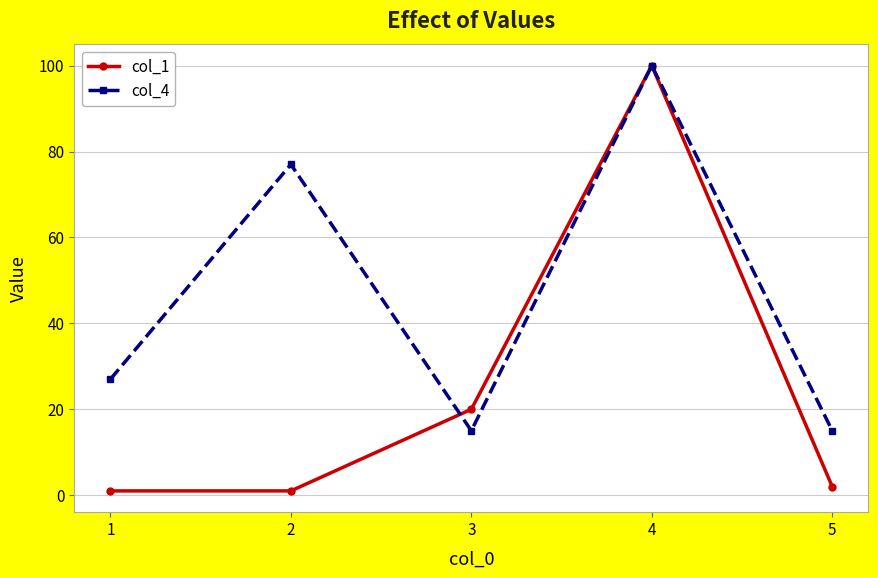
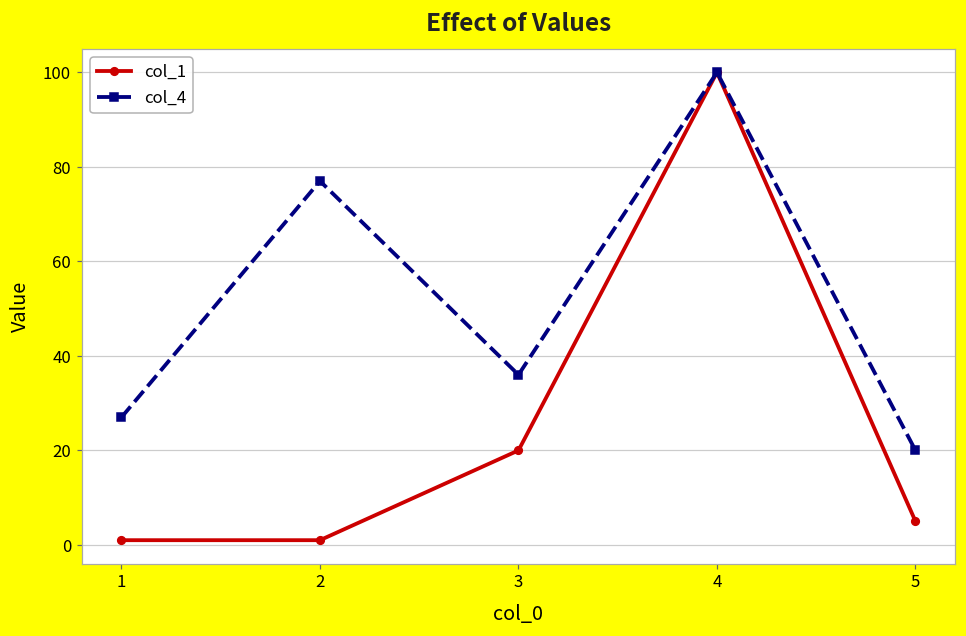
col_4, 3: 15 -> 36
col_1, 5: 2 -> 5
col_4, 5: 15 -> 20
